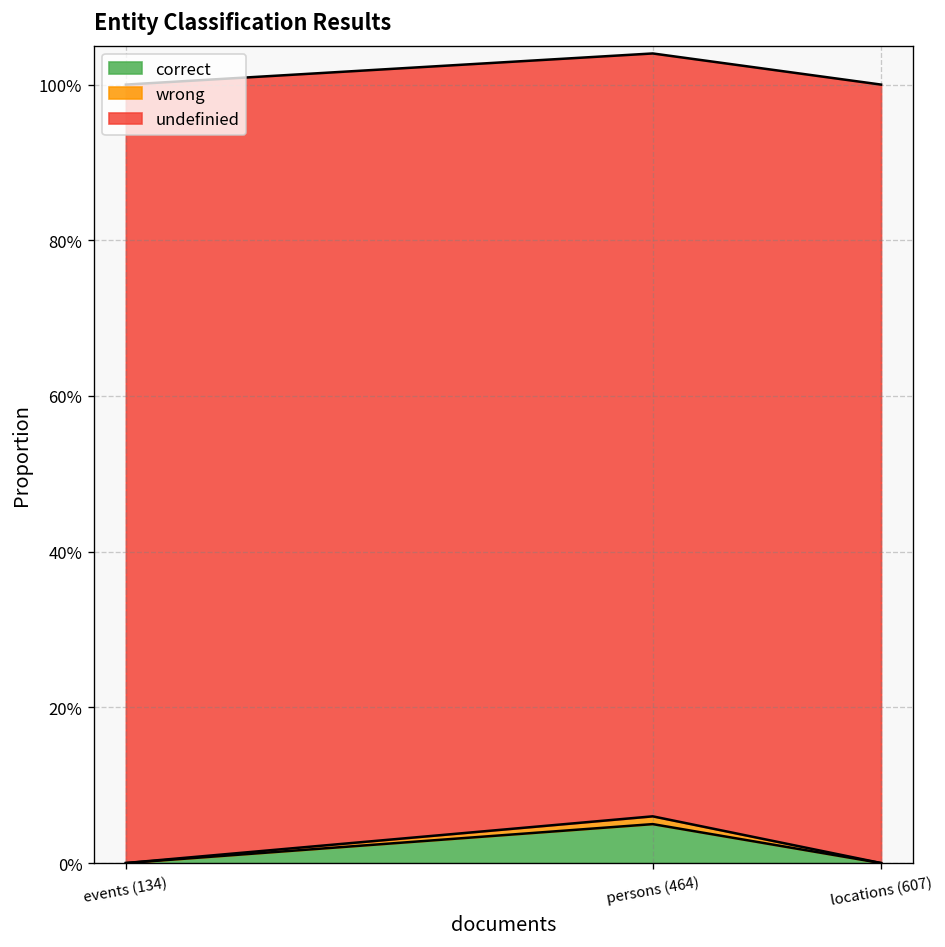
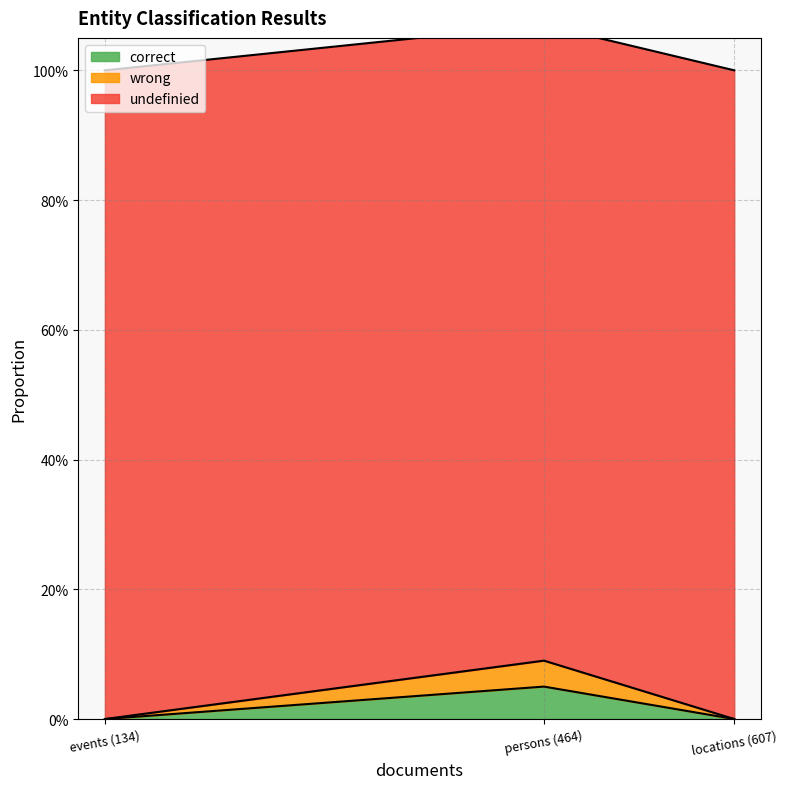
wrong, persons (464): 1% -> 4%
